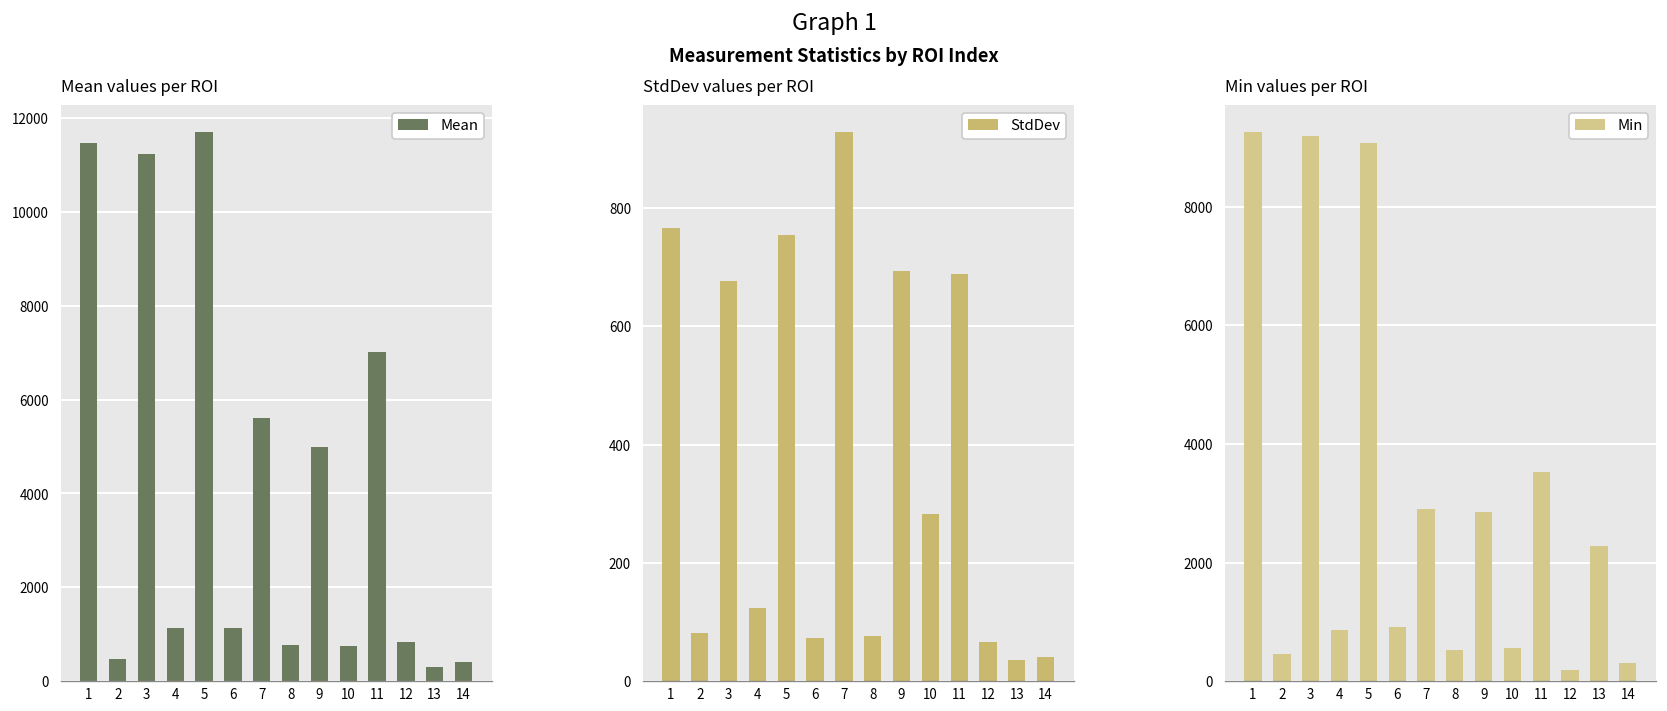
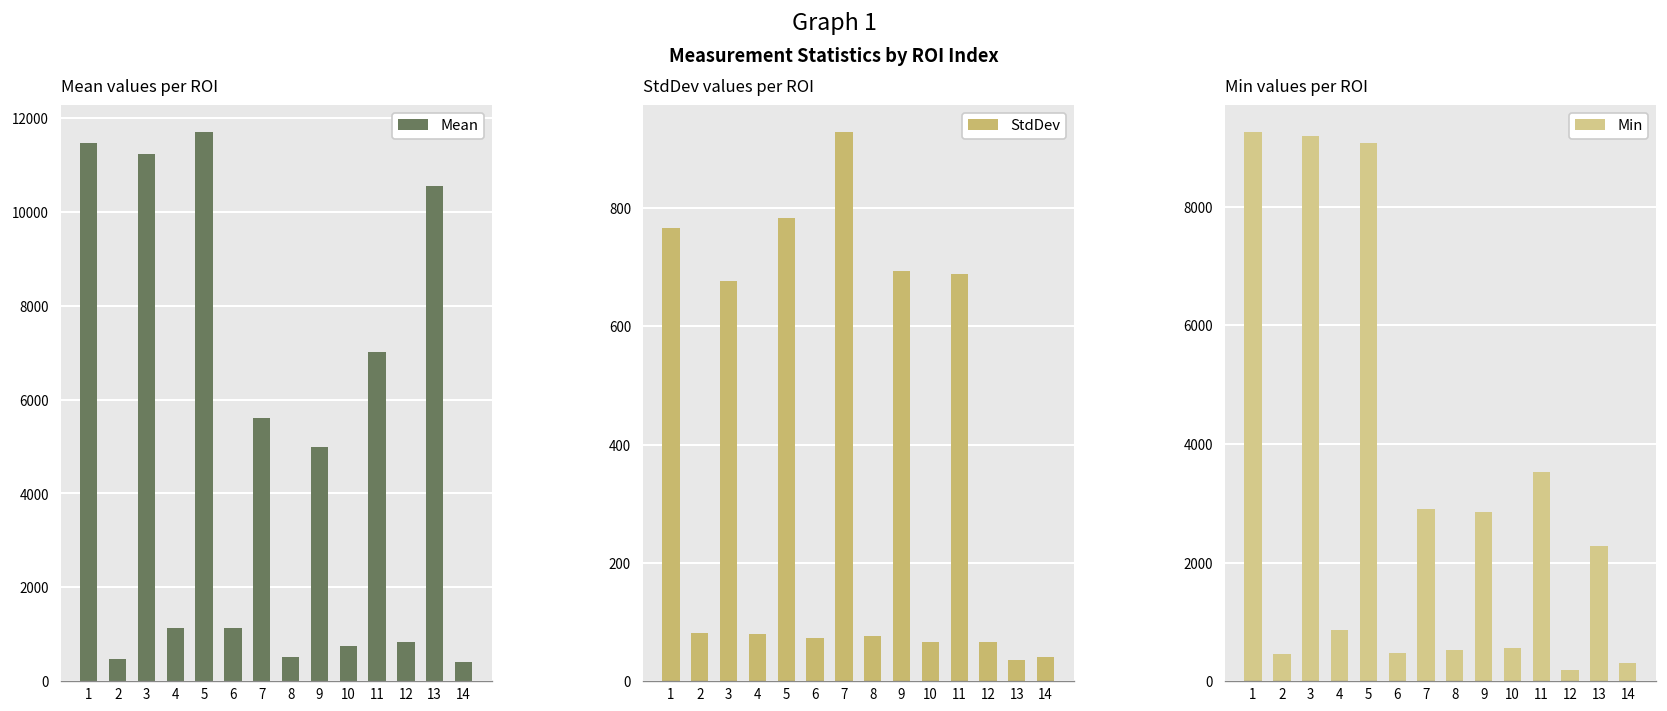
Mean values per ROI, 8: 800 -> 500
Mean values per ROI, 13: 300 -> 10600
StdDev values per ROI, 4: 120 -> 80
StdDev values per ROI, 5: 750 -> 780
StdDev values per ROI, 10: 280 -> 70
Min values per ROI, 6: 900 -> 500
